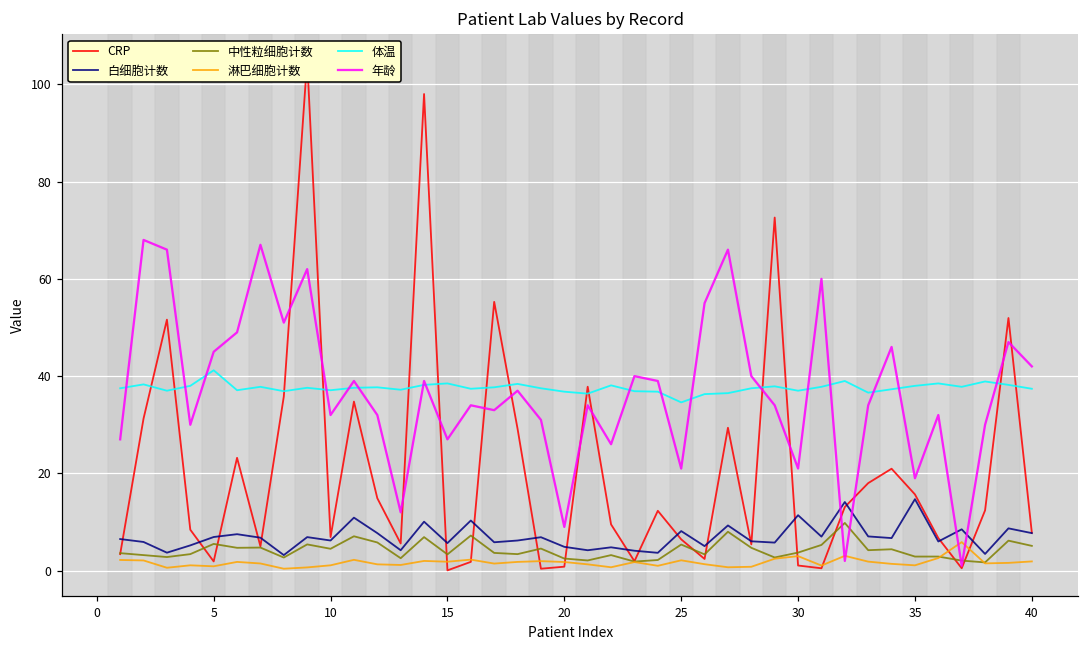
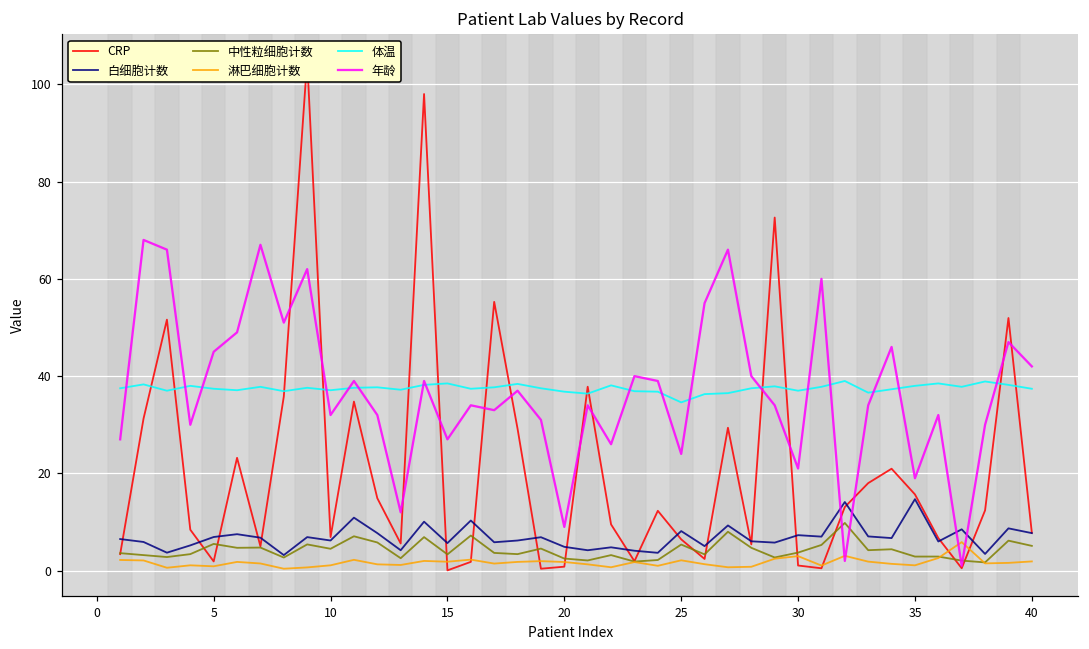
体温, 5: 41 -> 37
年龄, 25: 21 -> 24
白细胞计数, 30: 11 -> 7
